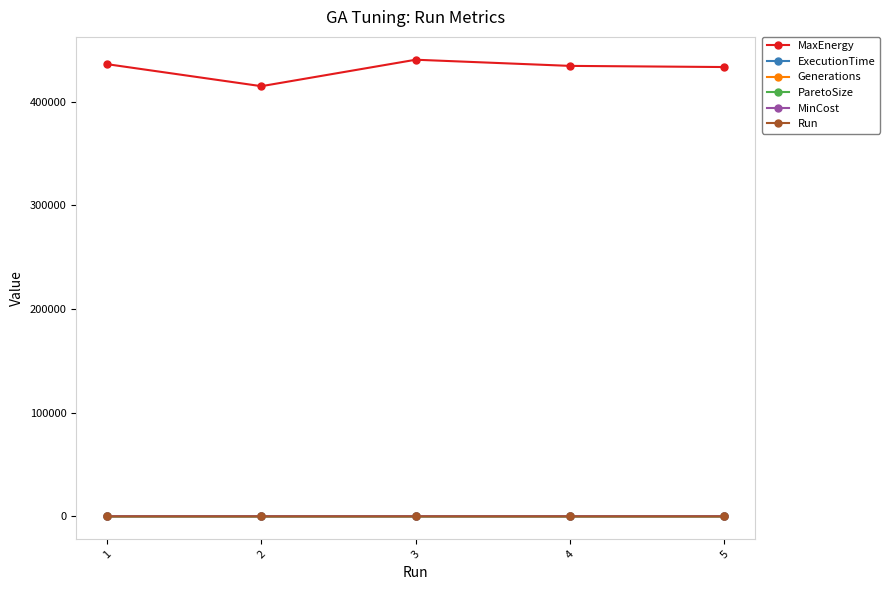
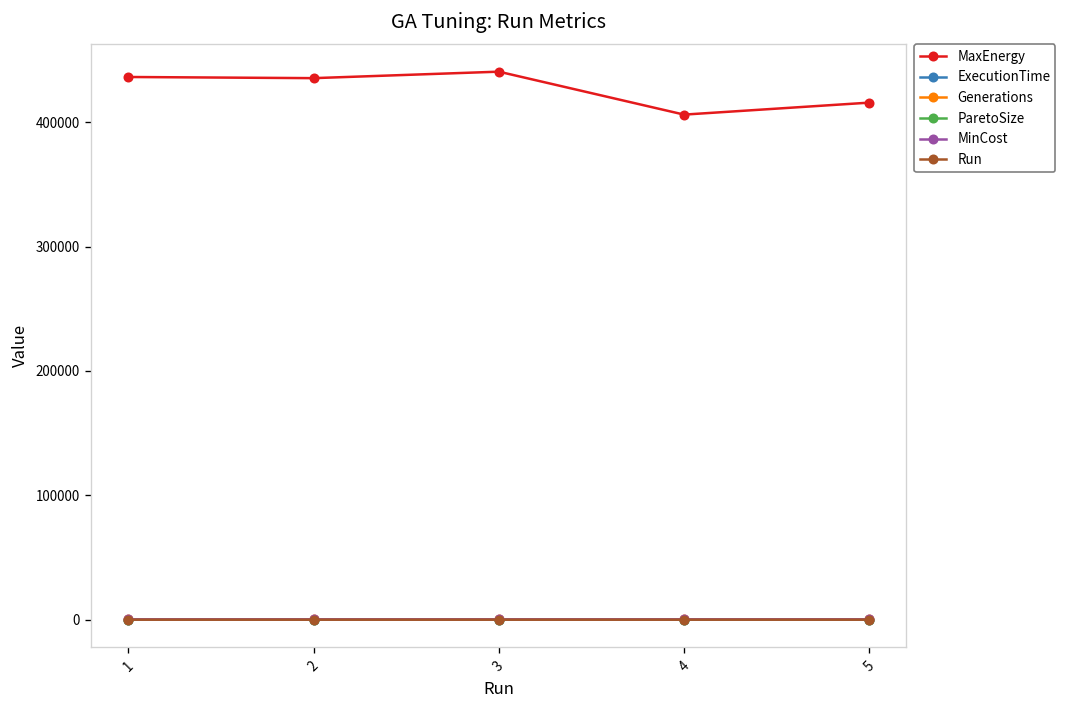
MaxEnergy, 2: 415000 -> 435000
MaxEnergy, 4: 435000 -> 406000
MaxEnergy, 5: 434000 -> 416000
